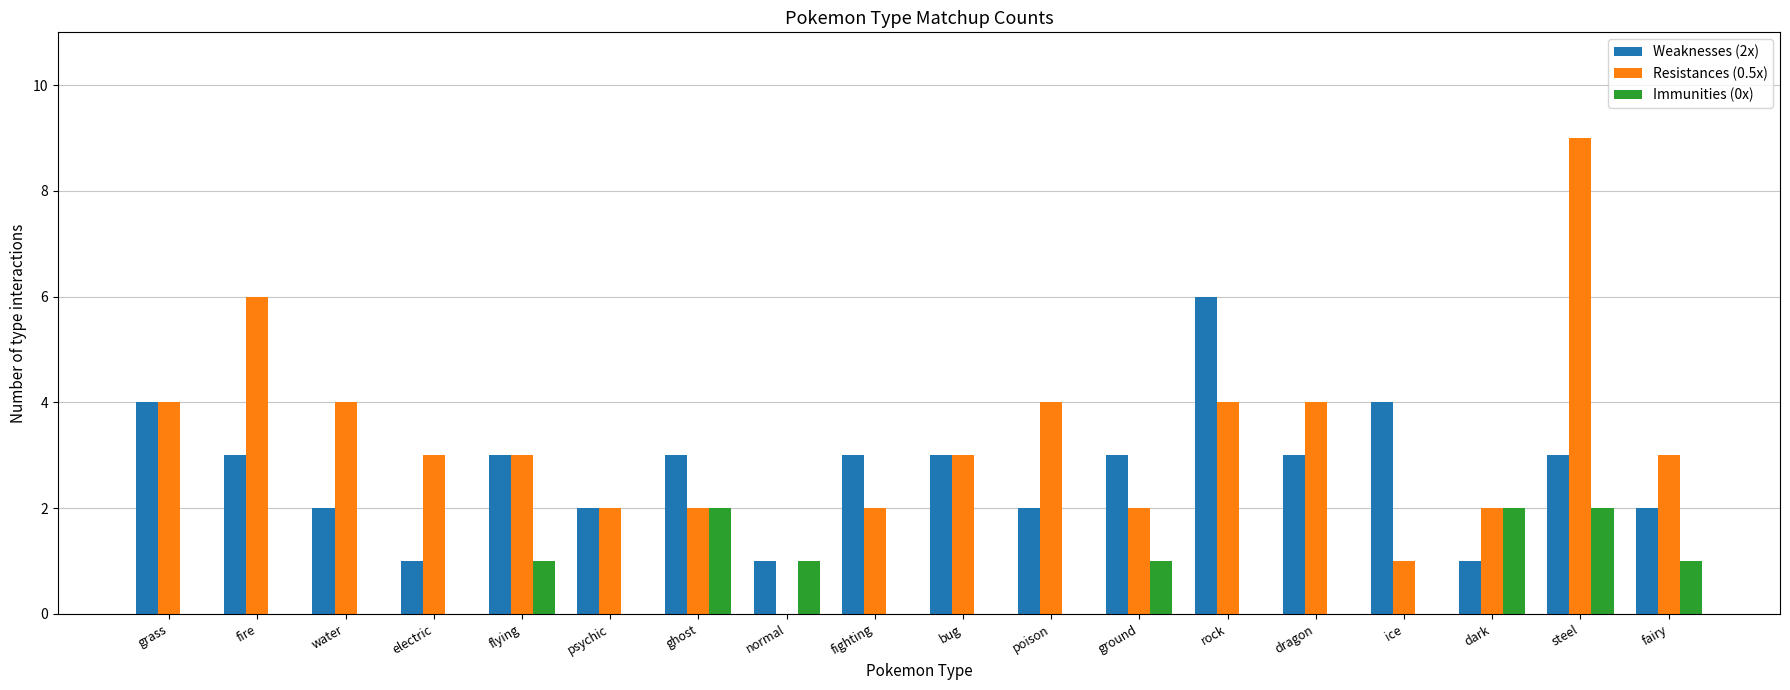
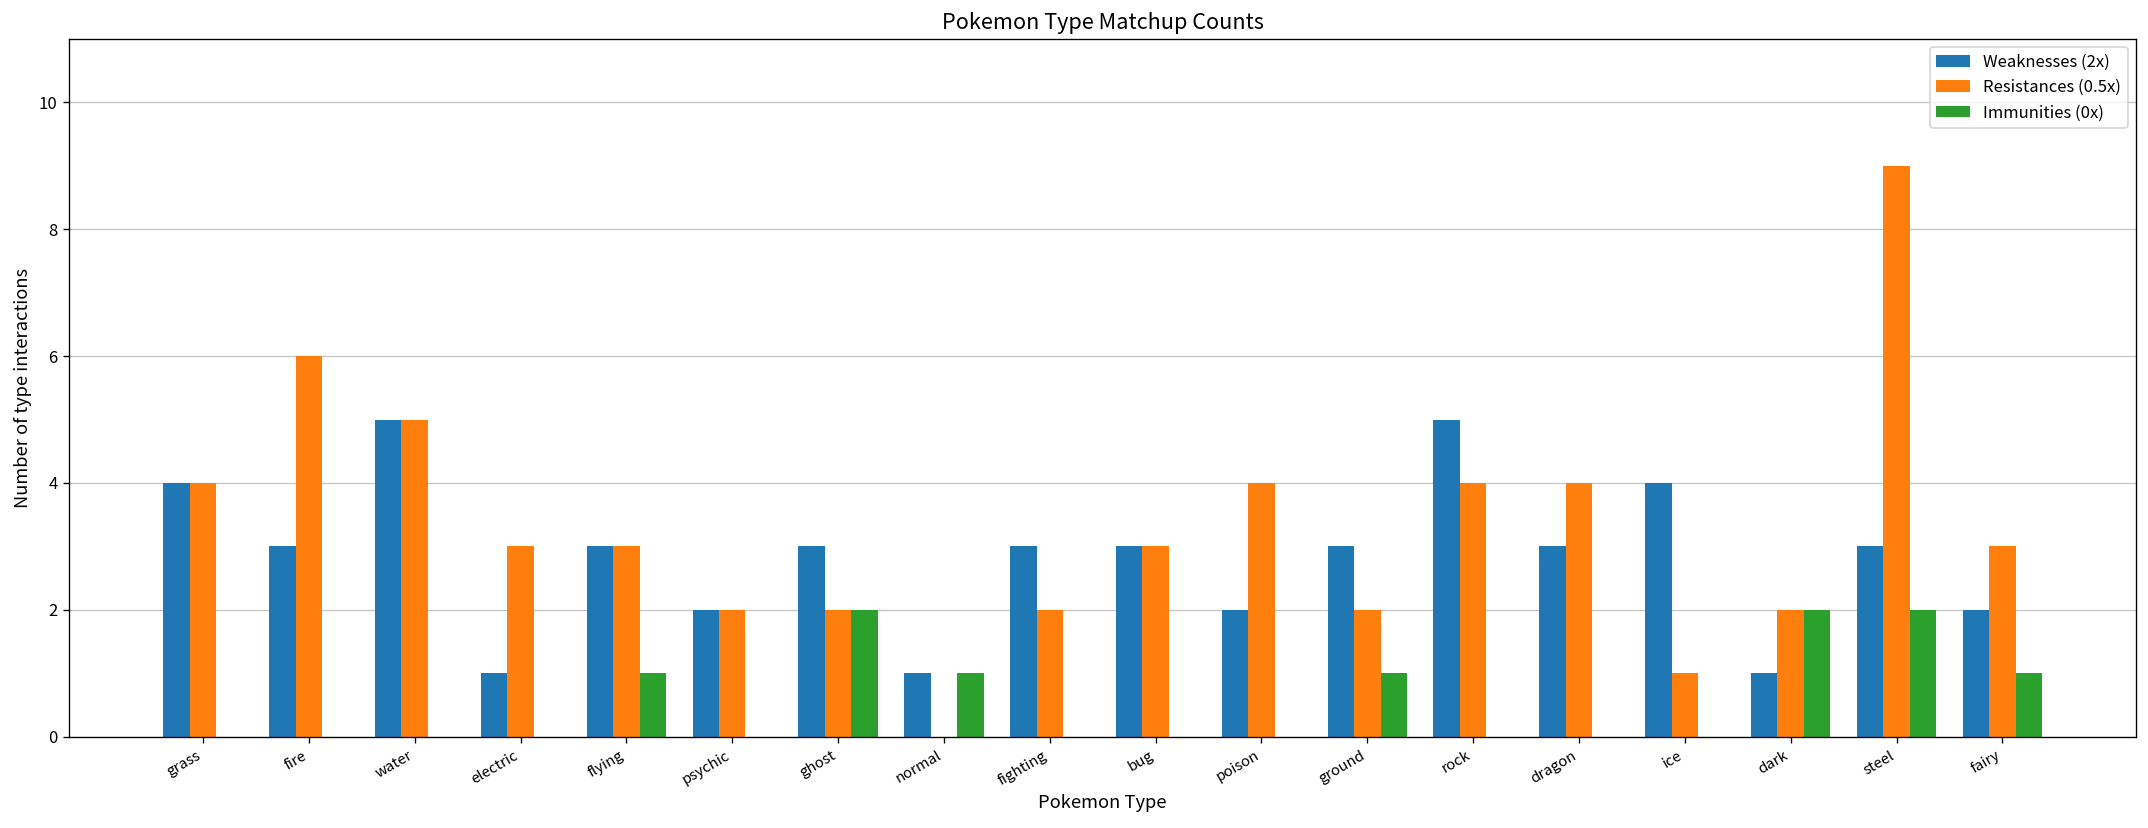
Weaknesses (2x), water: 2 -> 5
Resistances (0.5x), water: 4 -> 5
Weaknesses (2x), rock: 6 -> 5
